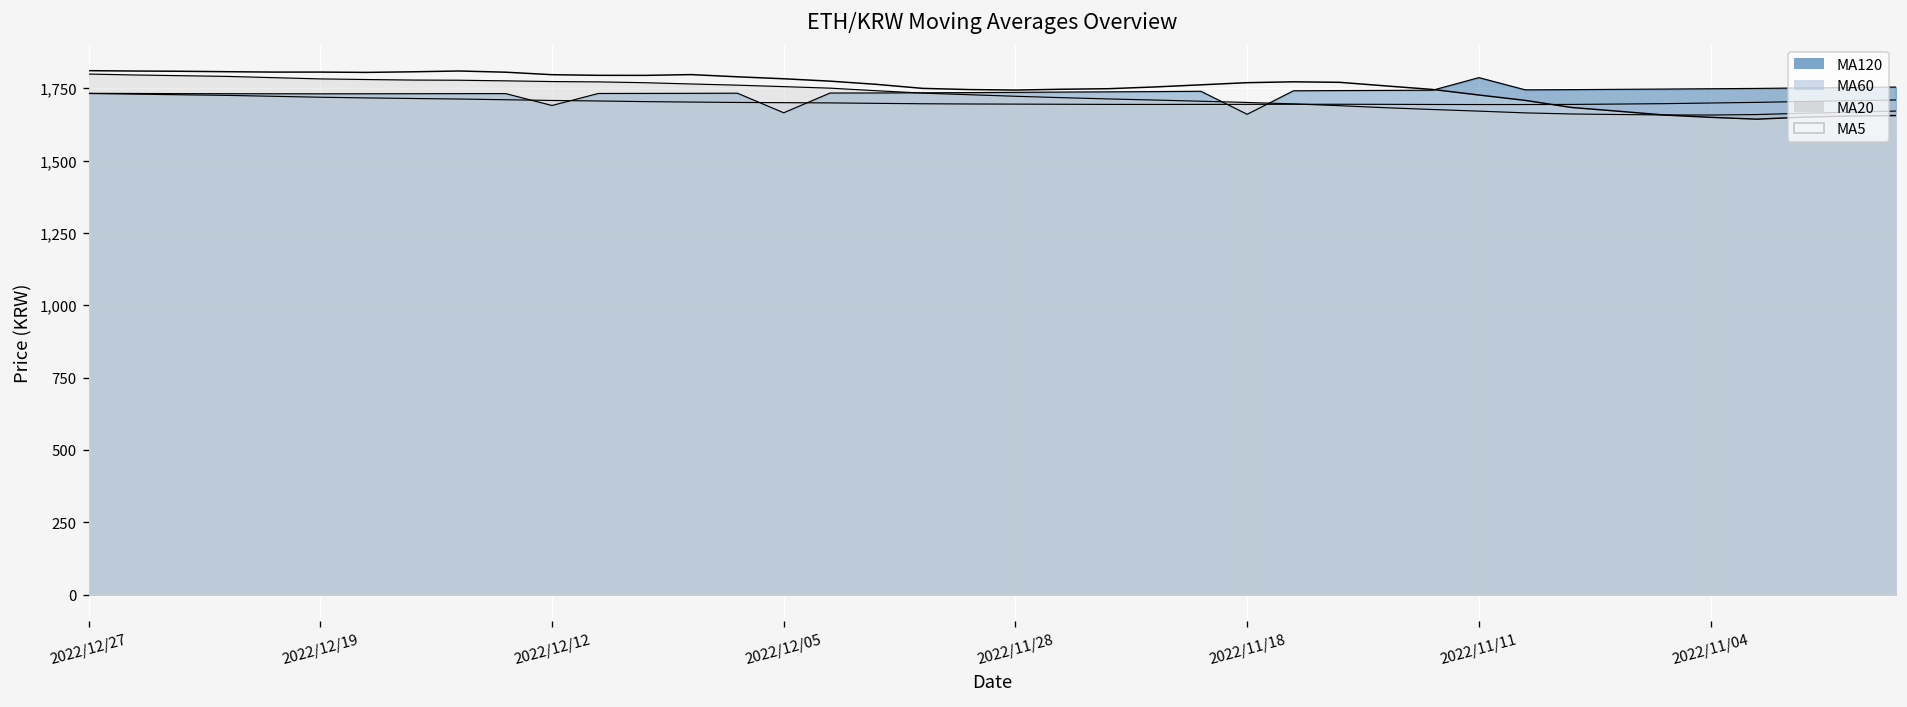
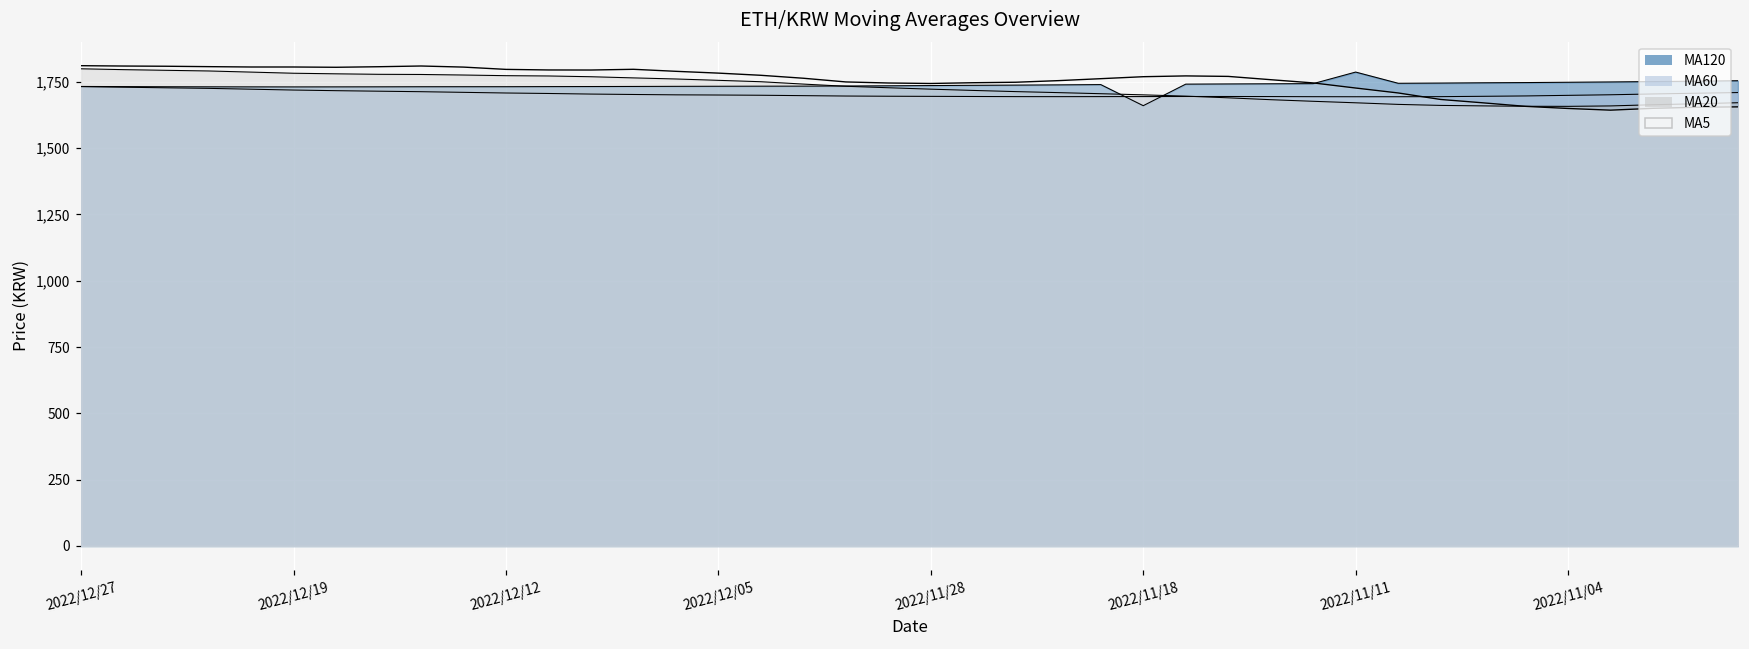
MA120, 2022/12/12: 1,690 -> 1,730
MA120, 2022/12/05: 1,670 -> 1,730
